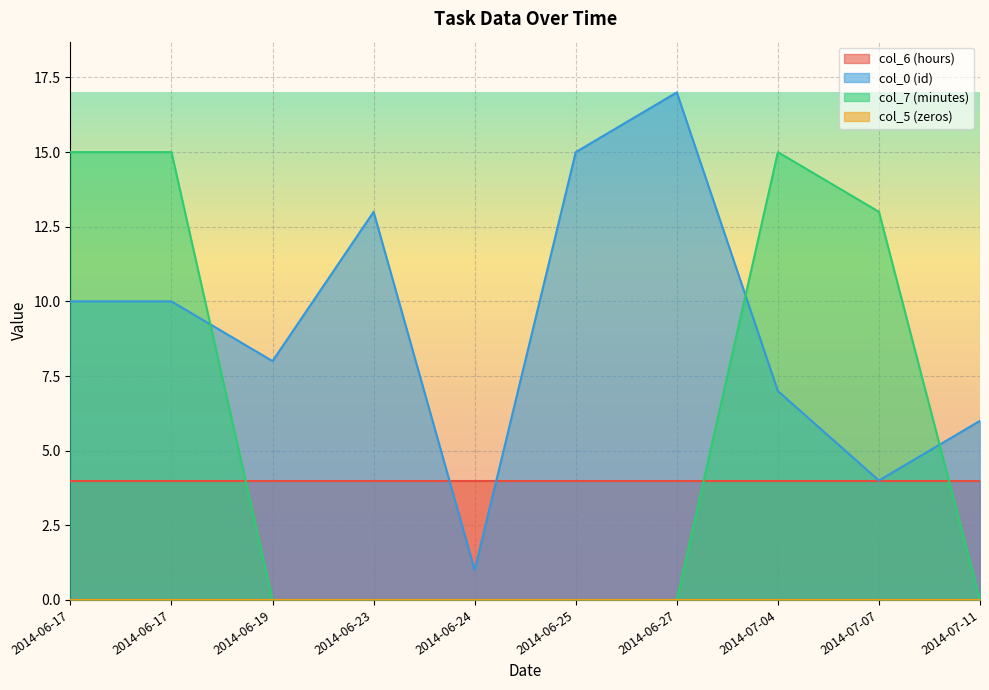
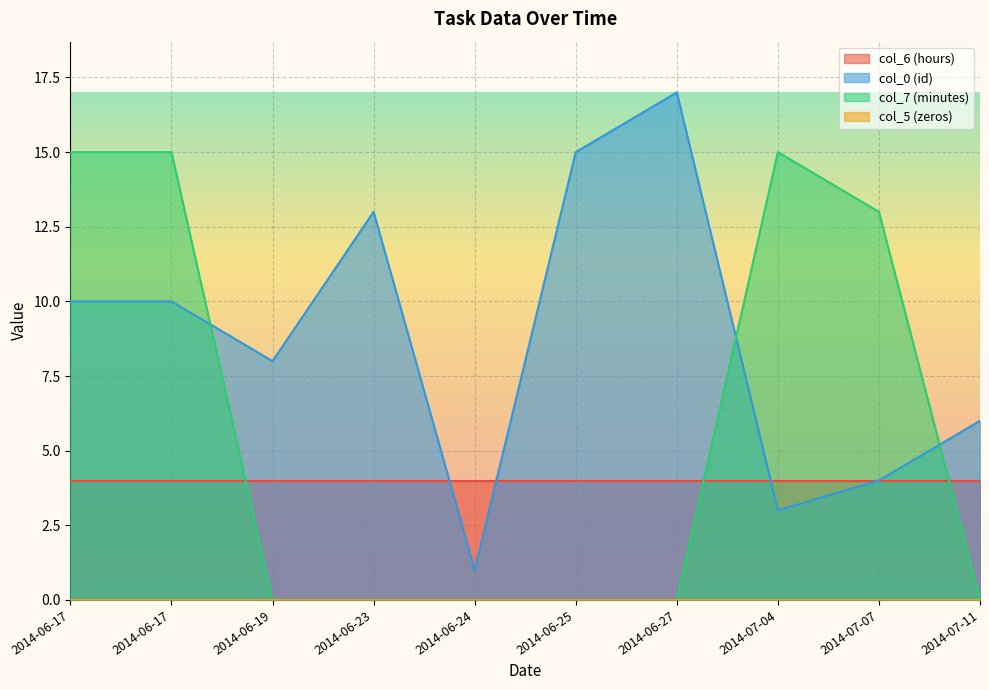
col_0 (id), 2014-07-04: 7 -> 3
